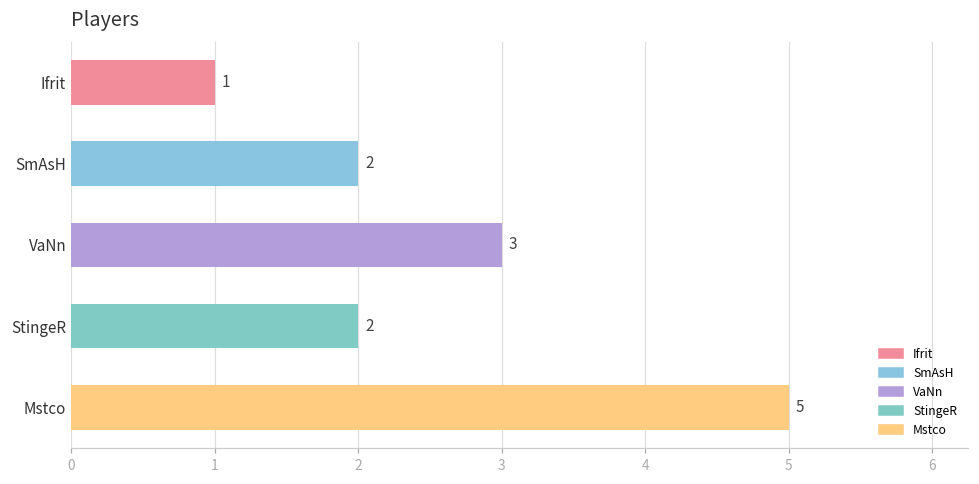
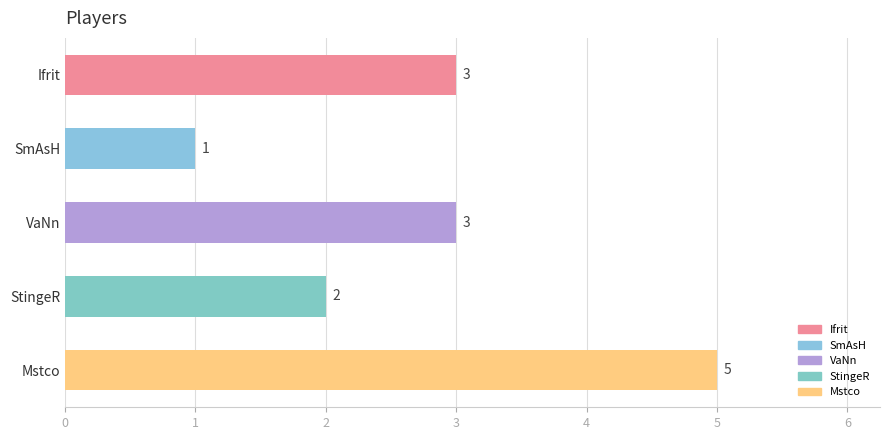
Ifrit: 1 -> 3
SmAsH: 2 -> 1
